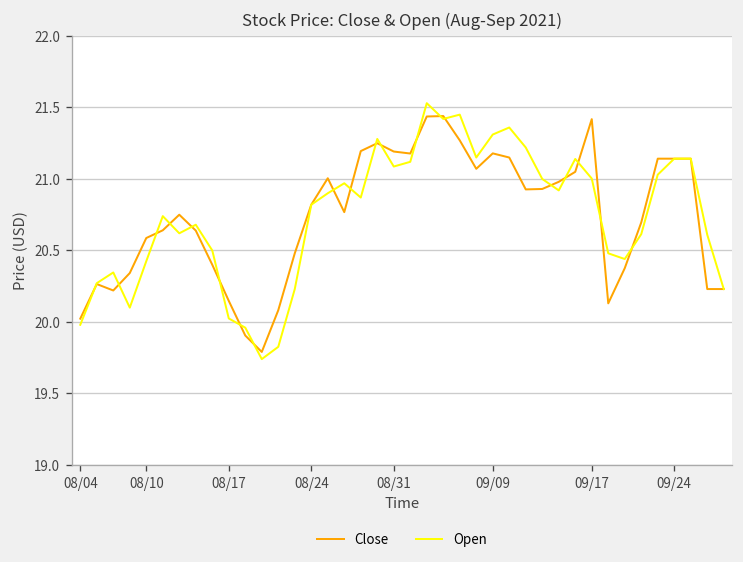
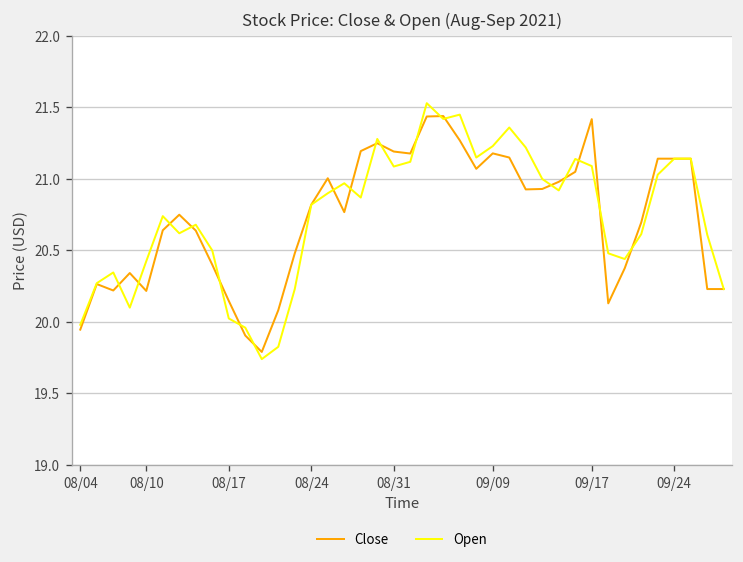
Close, 08/04: 20.02 -> 19.95
Close, 08/10: 20.59 -> 20.22
Open, 09/09: 21.31 -> 21.23
Open, 09/17: 21.00 -> 21.09
